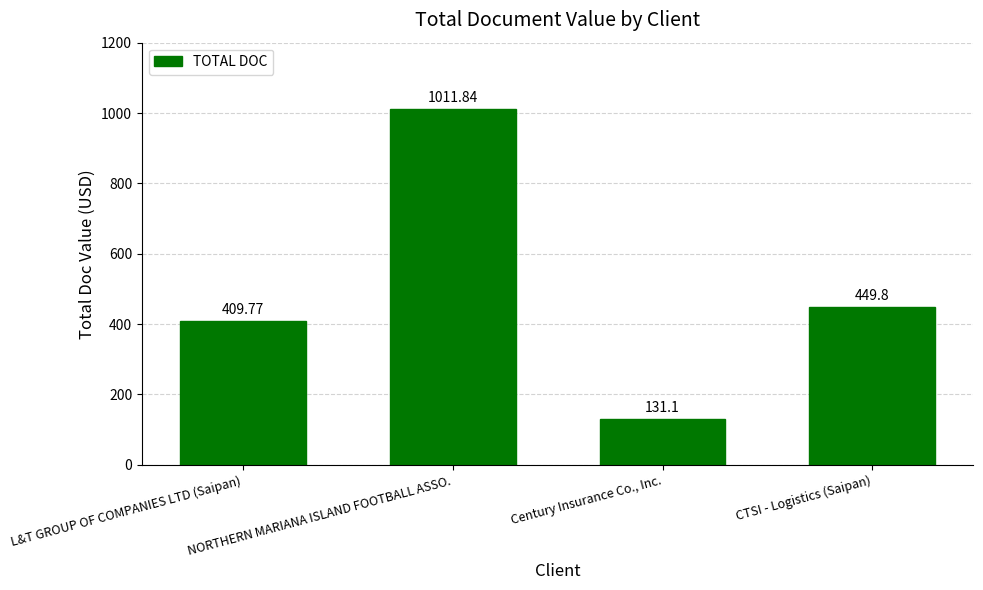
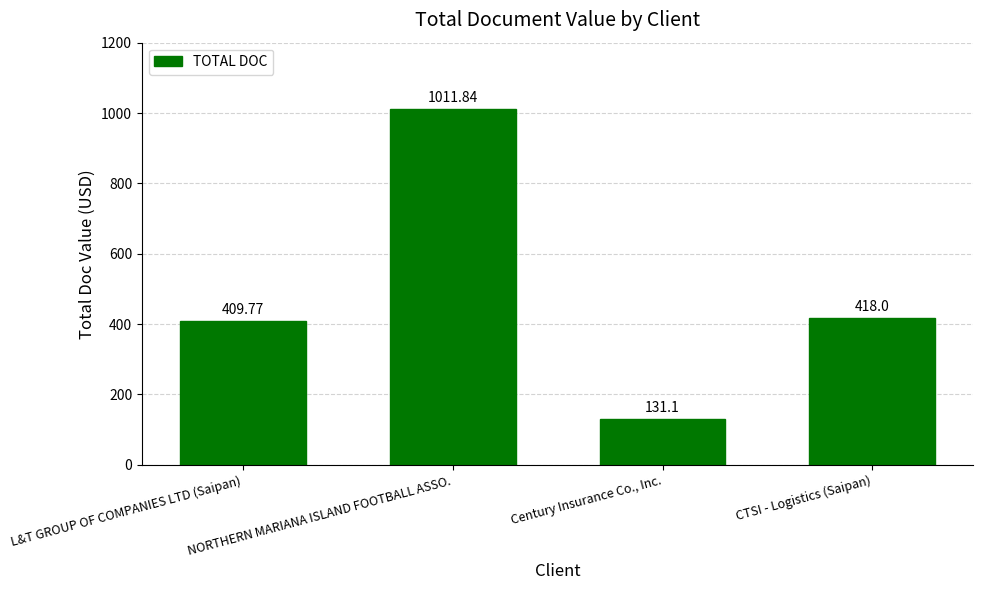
CTSI - Logistics (Saipan): 449.8 -> 418.0
